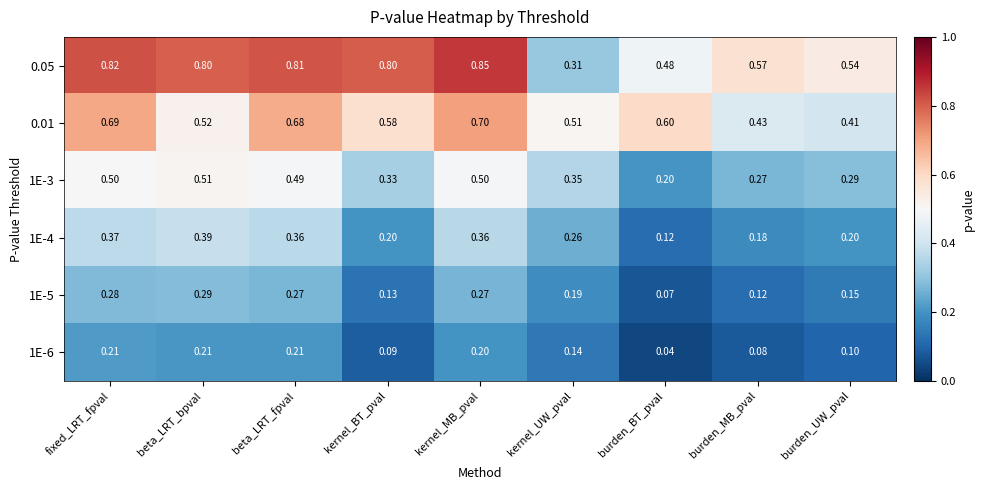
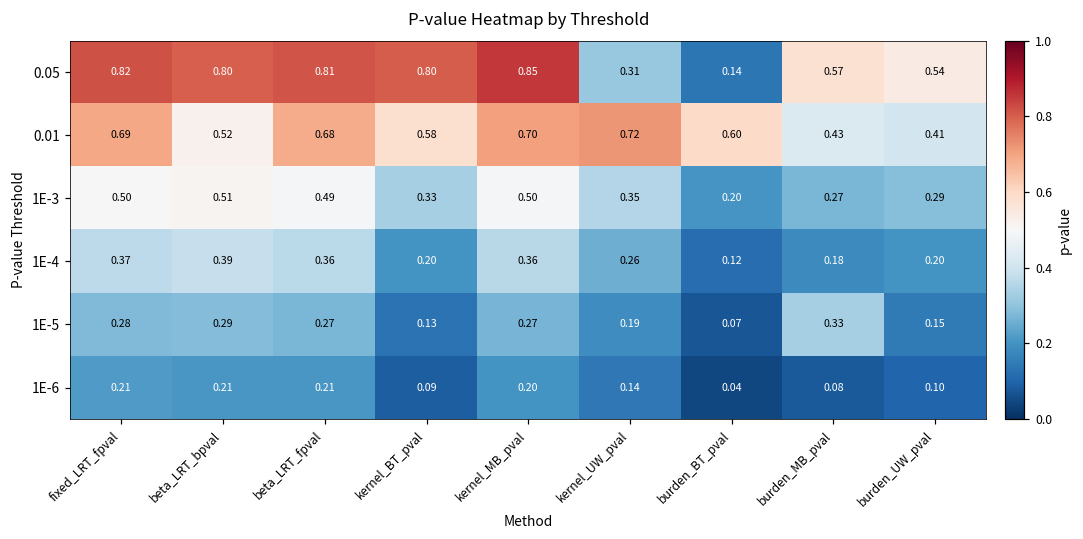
0.05, burden_BT_pval: 0.48 -> 0.14
0.01, kernel_UW_pval: 0.51 -> 0.72
1E-5, burden_MB_pval: 0.12 -> 0.33
